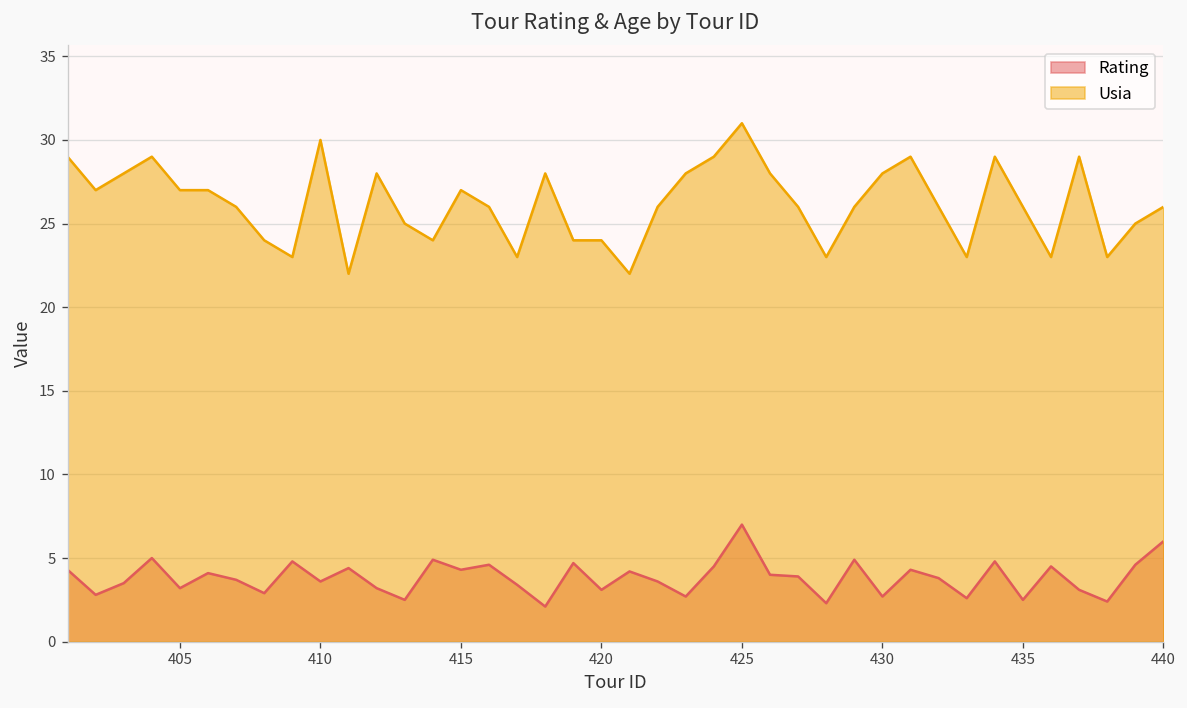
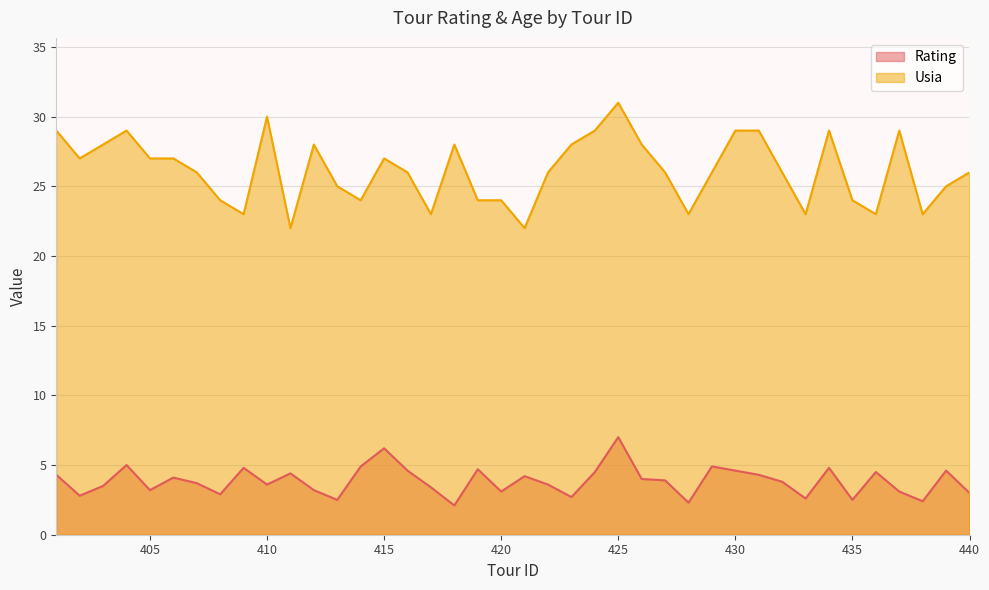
Rating, 415: 4.3 -> 6.2
Rating, 430: 2.7 -> 4.6
Usia, 430: 28 -> 29
Usia, 435: 26 -> 24
Rating, 440: 6 -> 3
